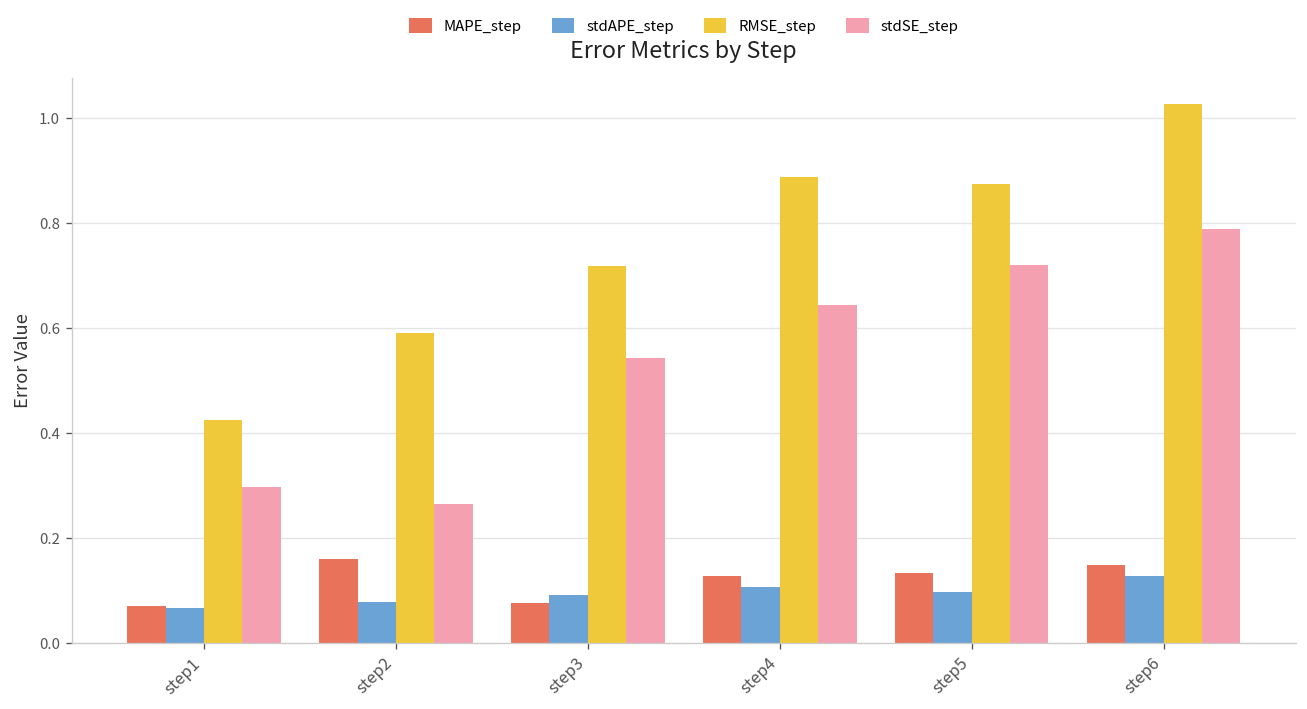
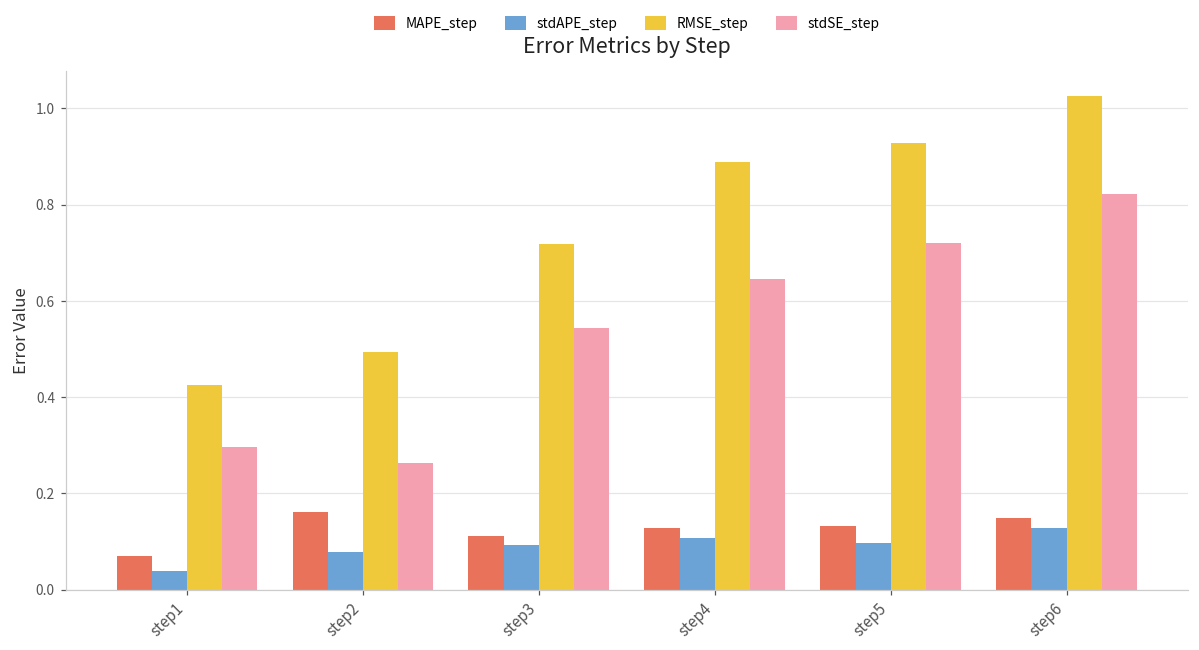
stdAPE_step, step1: 0.07 -> 0.04
RMSE_step, step2: 0.59 -> 0.49
MAPE_step, step3: 0.08 -> 0.11
RMSE_step, step5: 0.87 -> 0.93
stdSE_step, step6: 0.79 -> 0.82
